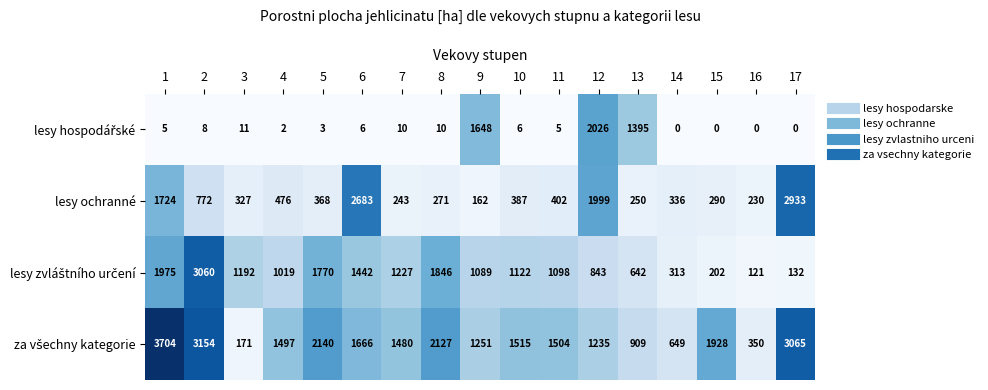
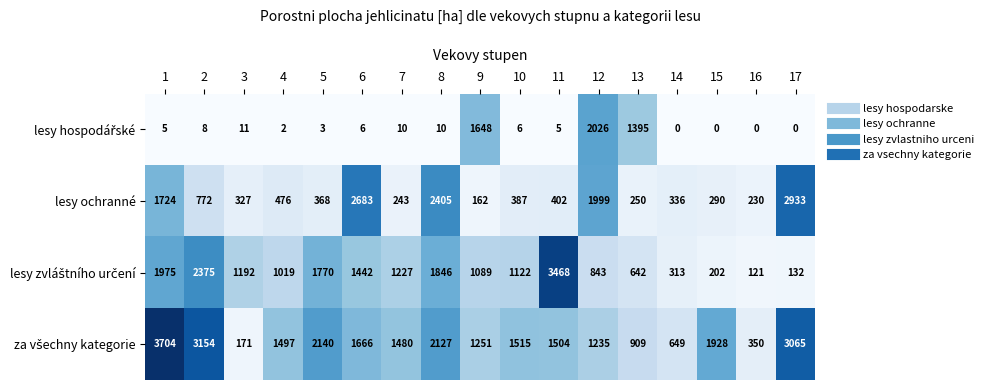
lesy ochranné, 8: 271 -> 2405
lesy zvláštního určení, 2: 3060 -> 2375
lesy zvláštního určení, 11: 1098 -> 3468
